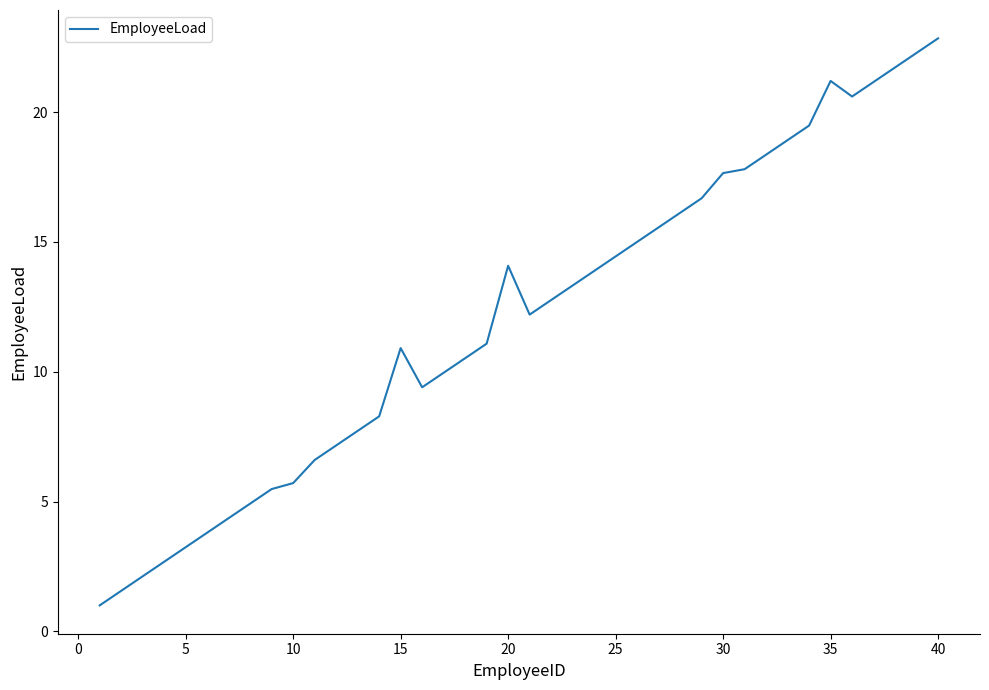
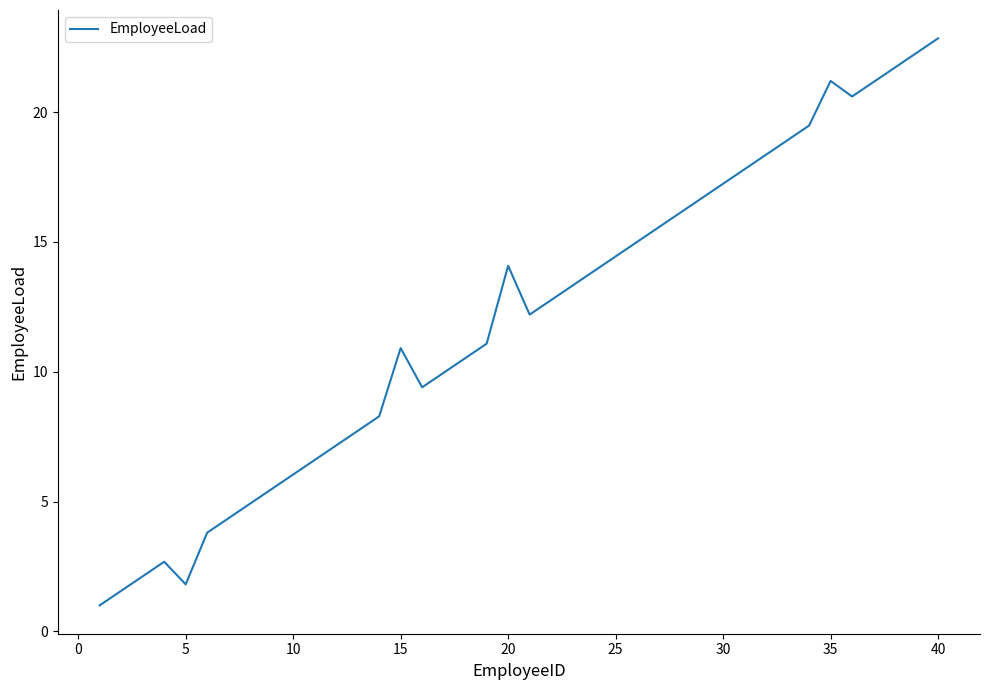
5: 3.2 -> 1.8
10: 5.7 -> 6.0
30: 17.7 -> 17.2
